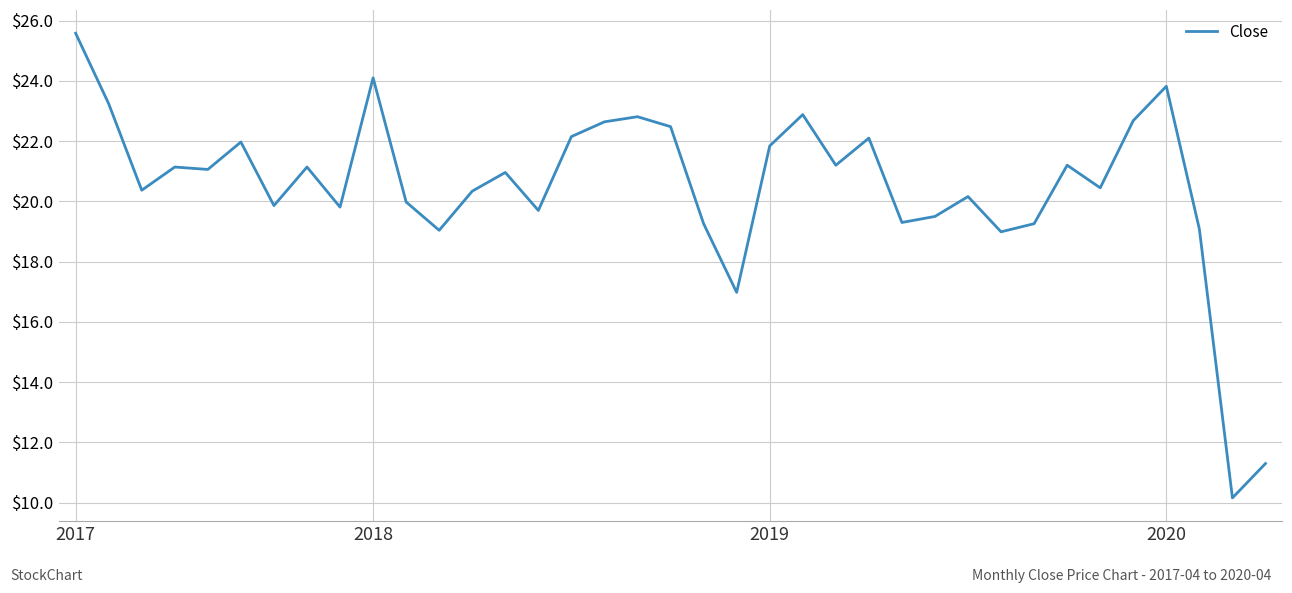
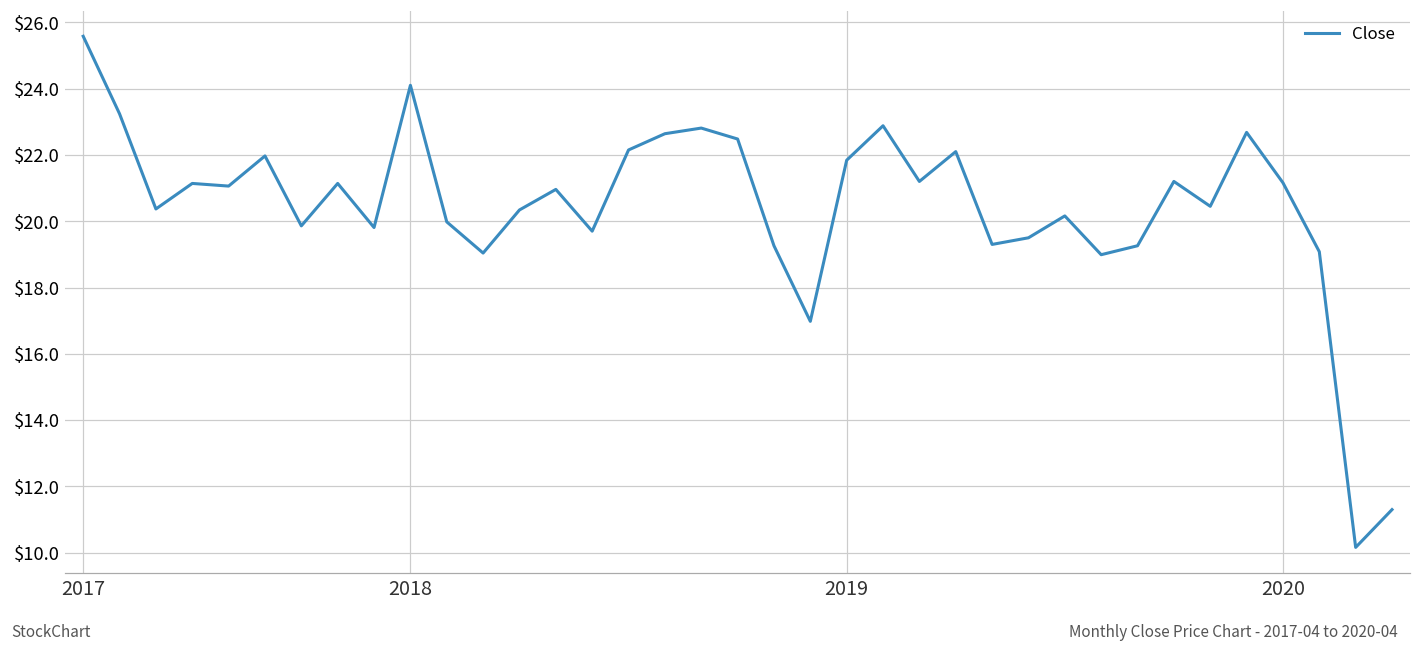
2020: $23.8 -> $21.2
